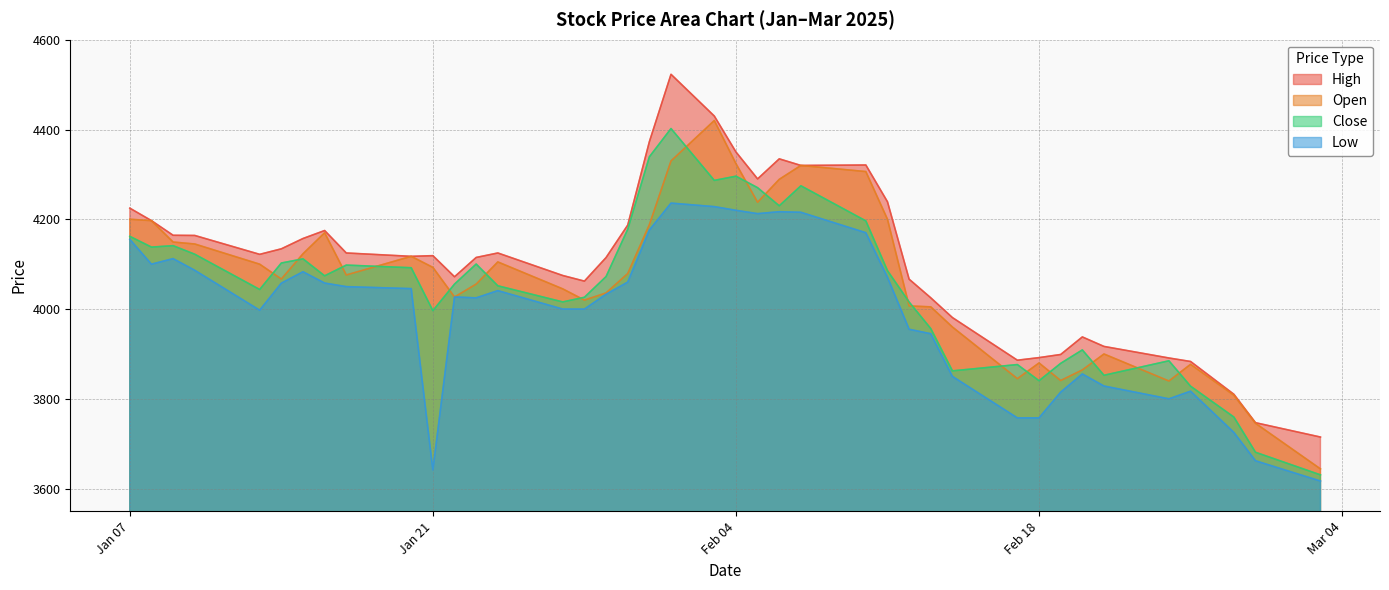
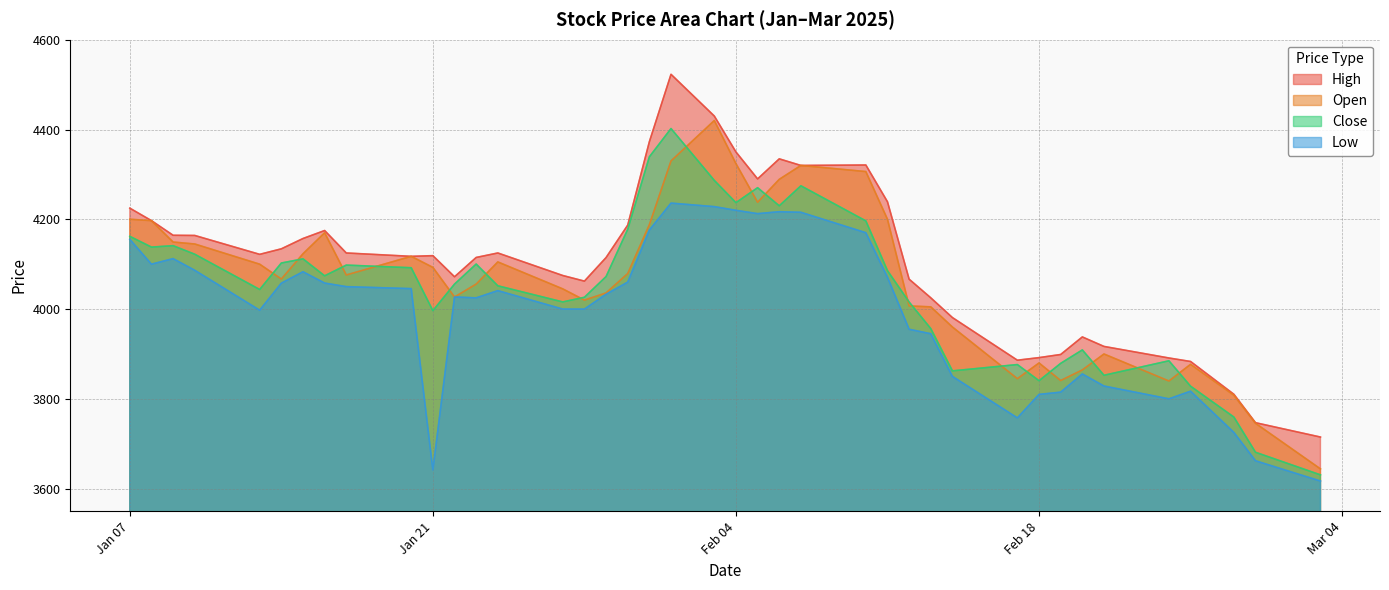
Close, Feb 04: 4300 -> 4240
Low, Feb 18: 3760 -> 3810
